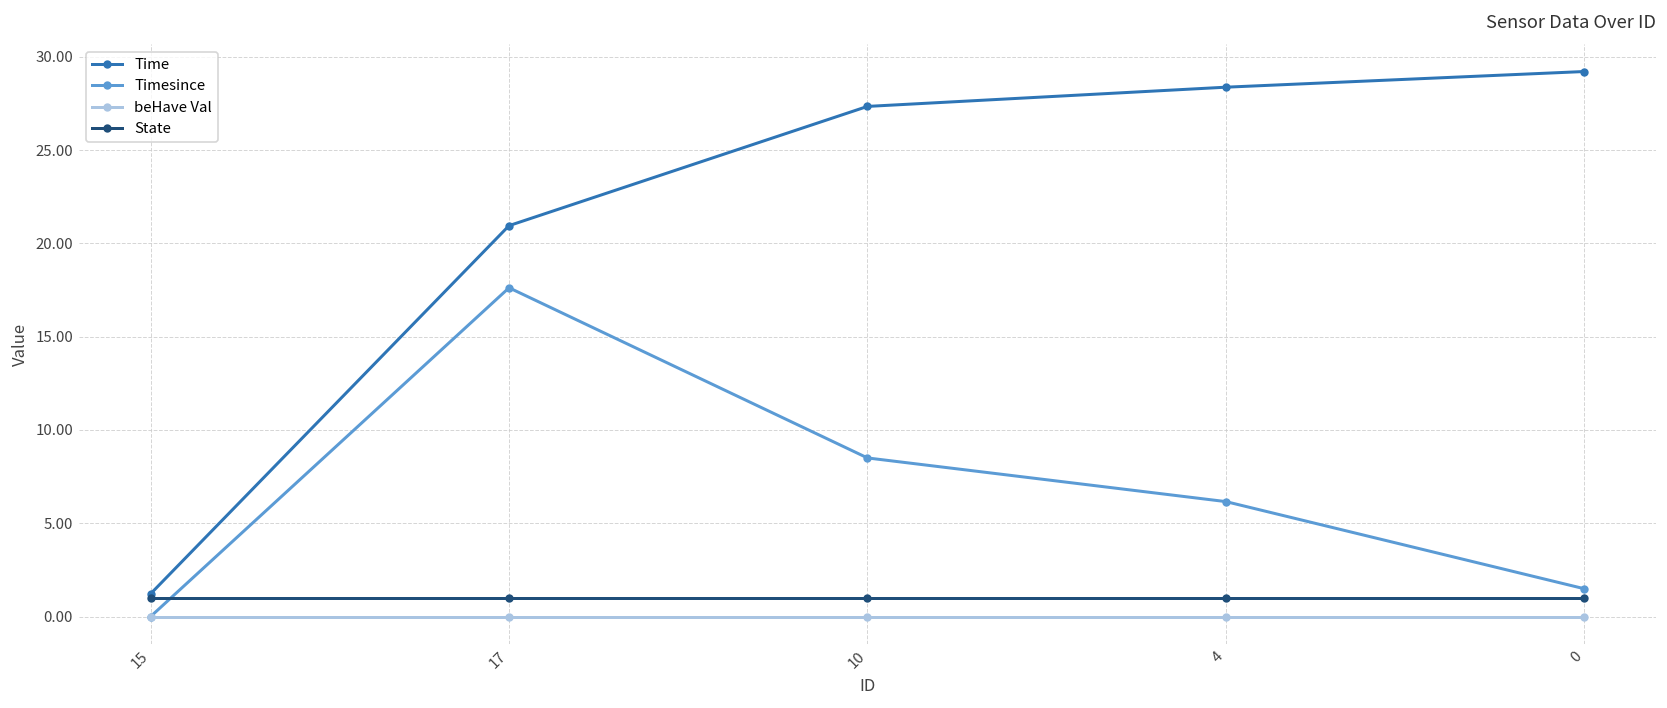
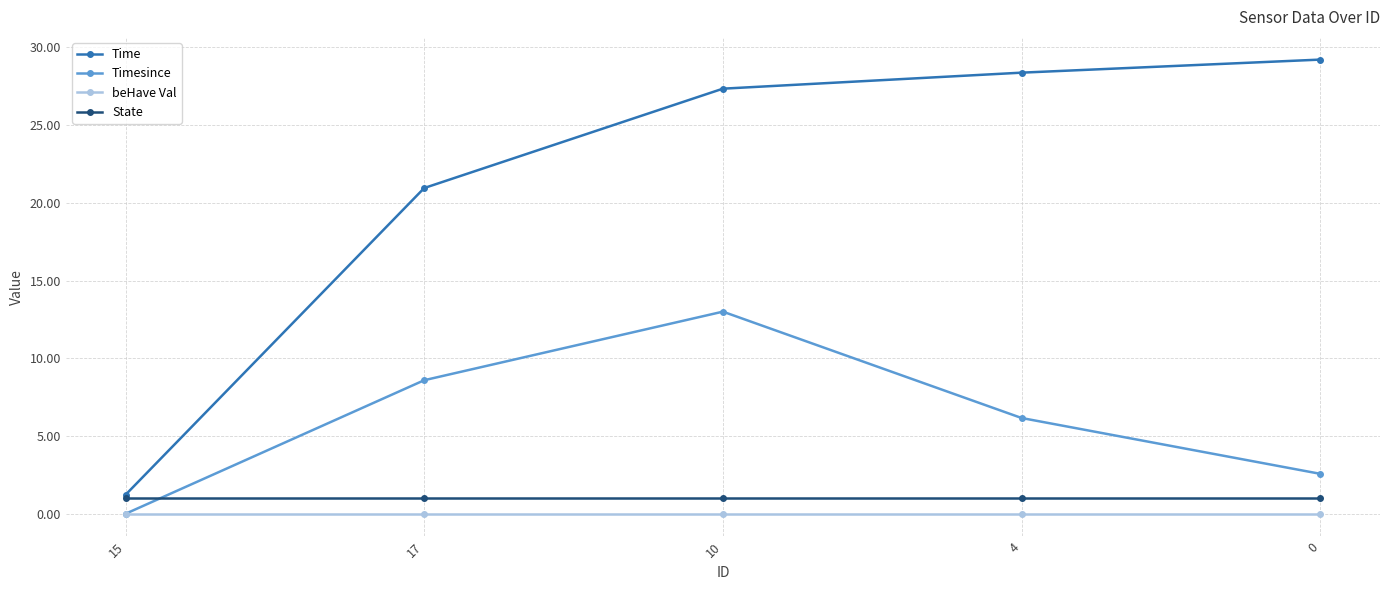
Timesince, 17: 17.6 -> 8.6
Timesince, 10: 8.5 -> 13.0
Timesince, 0: 1.5 -> 2.6
